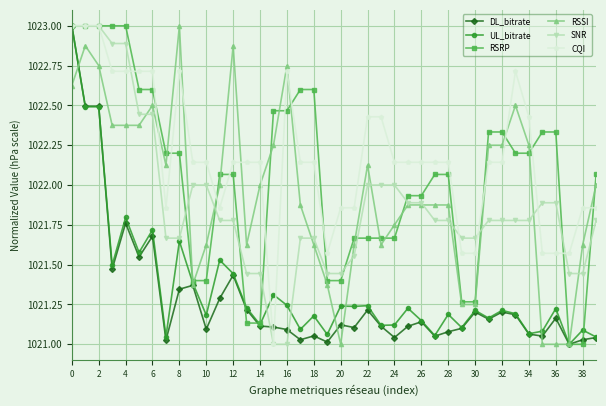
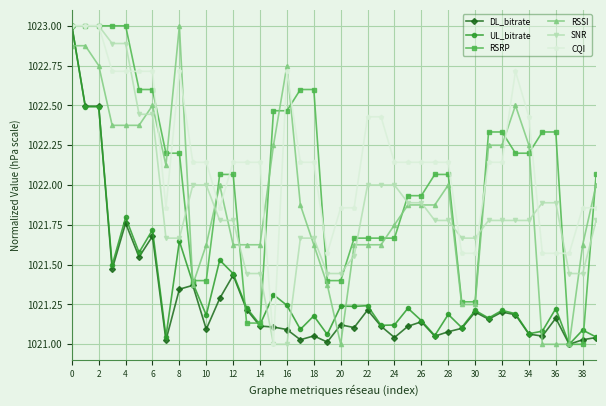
RSSI, 0: 1022.63 -> 1022.88
RSSI, 12: 1022.88 -> 1021.63
RSSI, 14: 1022.00 -> 1021.63
RSSI, 22: 1022.13 -> 1021.63
RSSI, 28: 1021.88 -> 1022.00
